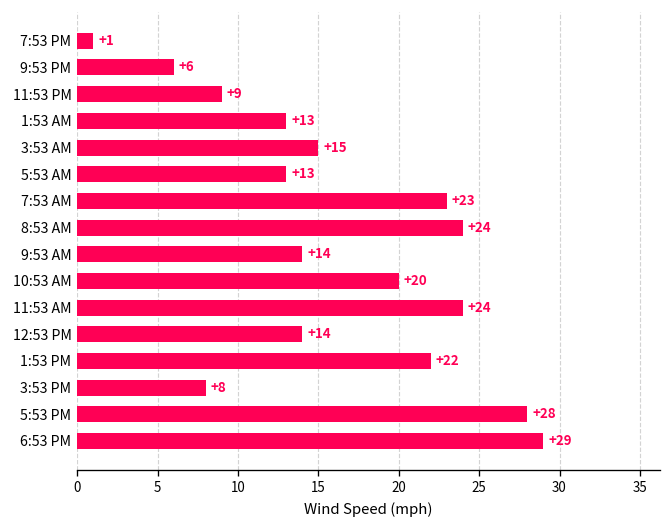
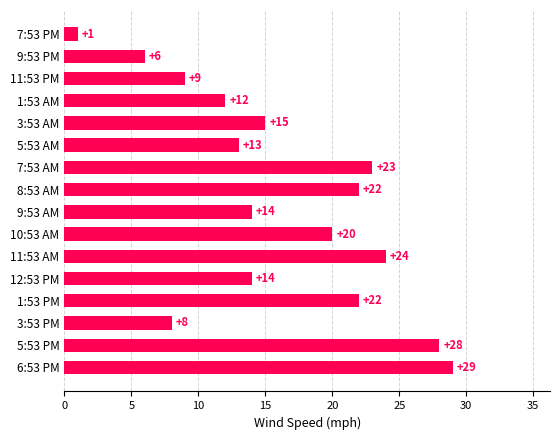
1:53 AM: +13 -> +12
8:53 AM: +24 -> +22
